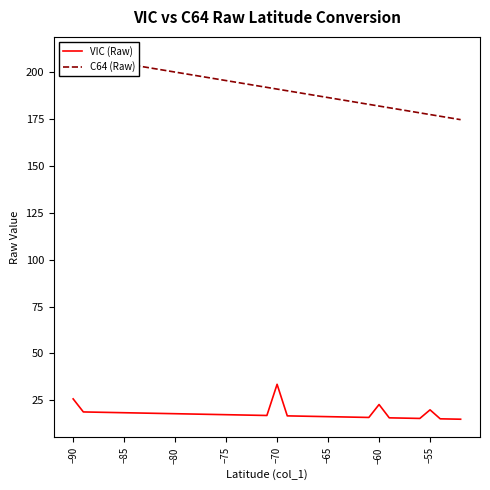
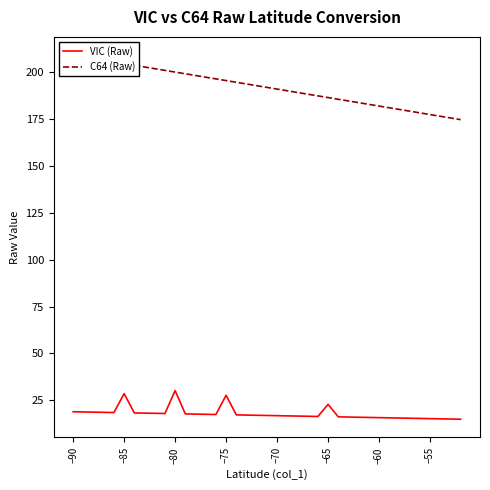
VIC (Raw), −90: 26 -> 19
VIC (Raw), −85: 18 -> 29
VIC (Raw), −80: 18 -> 30
VIC (Raw), −75: 17 -> 28
VIC (Raw), −70: 34 -> 17
VIC (Raw), −65: 16 -> 23
VIC (Raw), −60: 23 -> 16
VIC (Raw), −55: 20 -> 15
